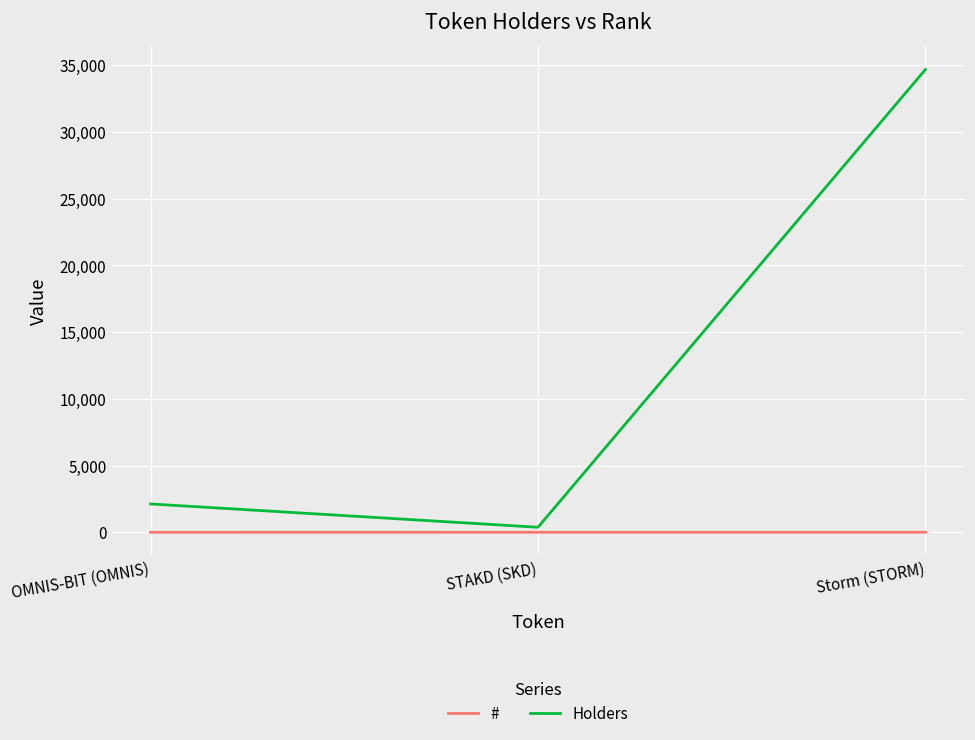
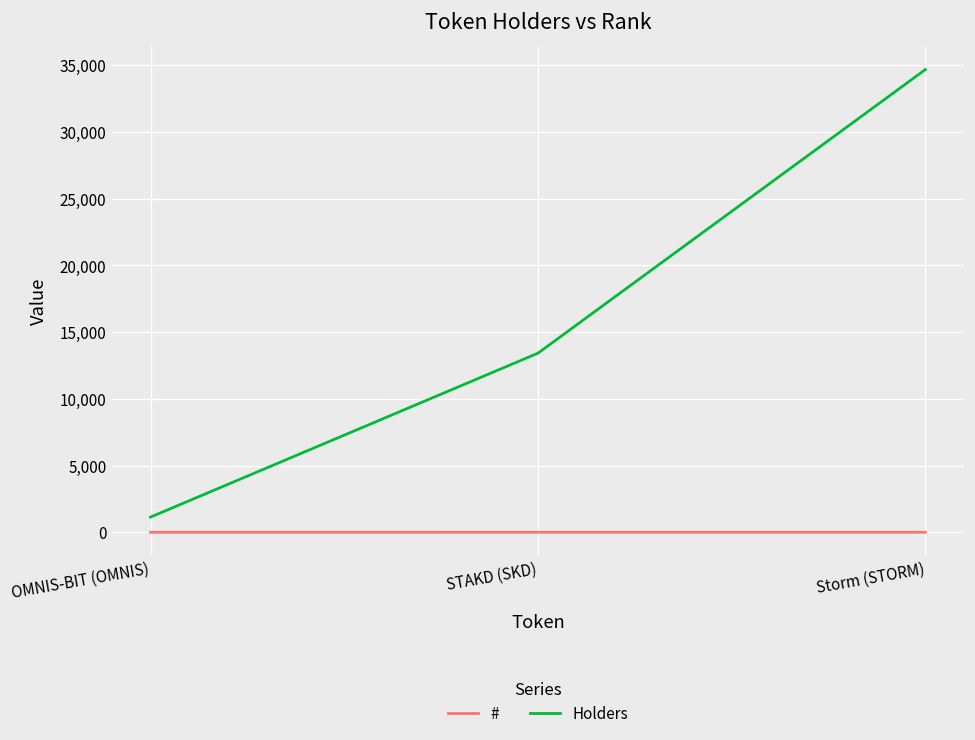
Holders, OMNIS-BIT (OMNIS): 2,100 -> 1,100
Holders, STAKD (SKD): 400 -> 13,400
